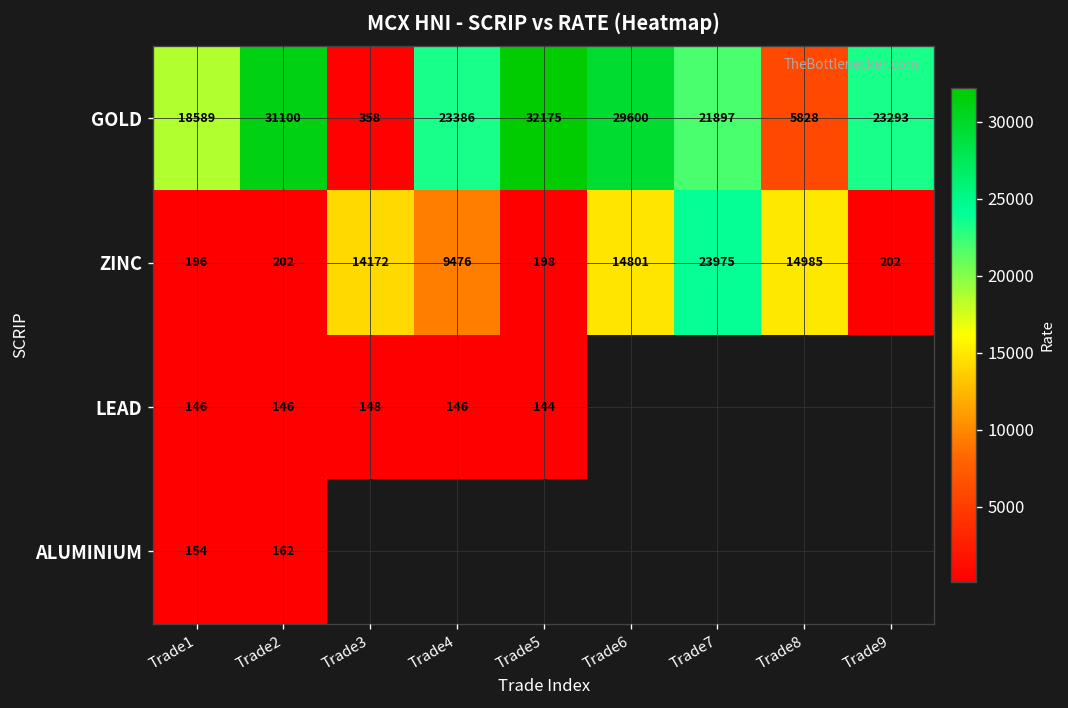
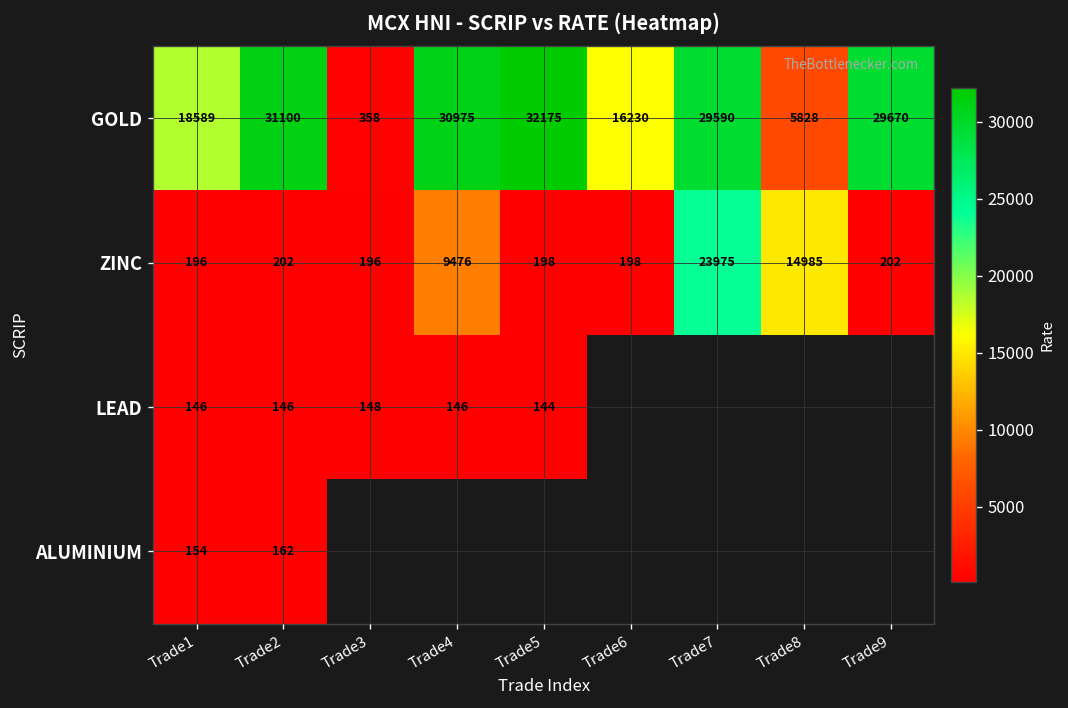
GOLD, Trade4: 23386 -> 30975
GOLD, Trade6: 29600 -> 16230
GOLD, Trade7: 21897 -> 29590
GOLD, Trade9: 23293 -> 29670
ZINC, Trade3: 14172 -> 196
ZINC, Trade6: 14801 -> 198
